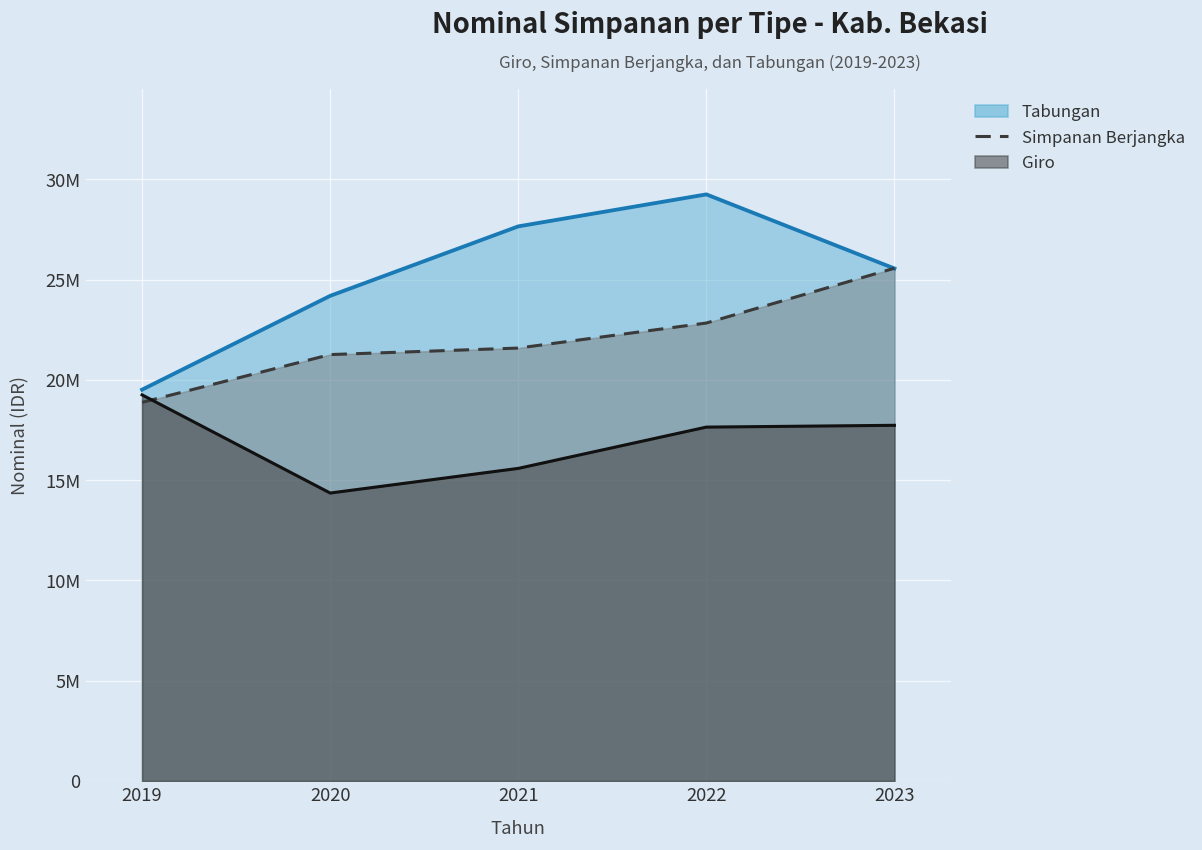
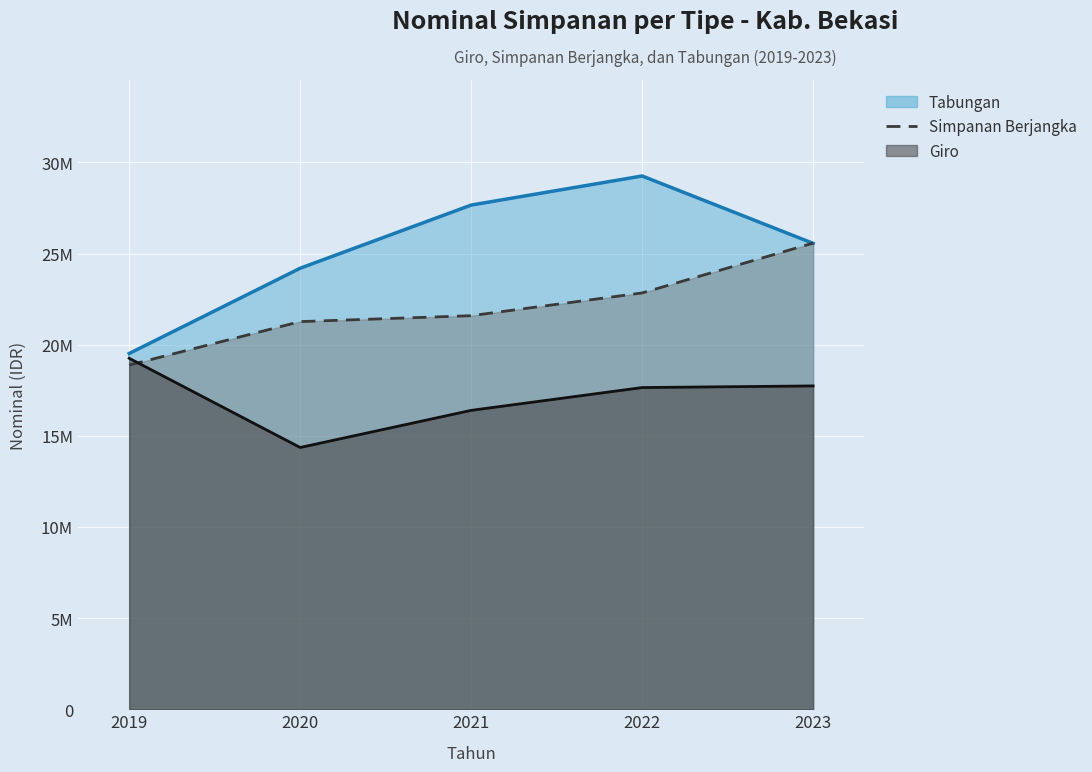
Giro, 2021: 15600000 -> 16400000
